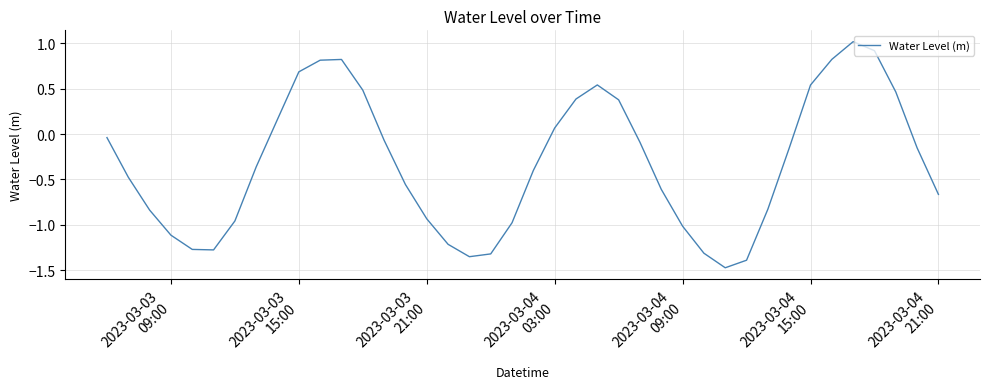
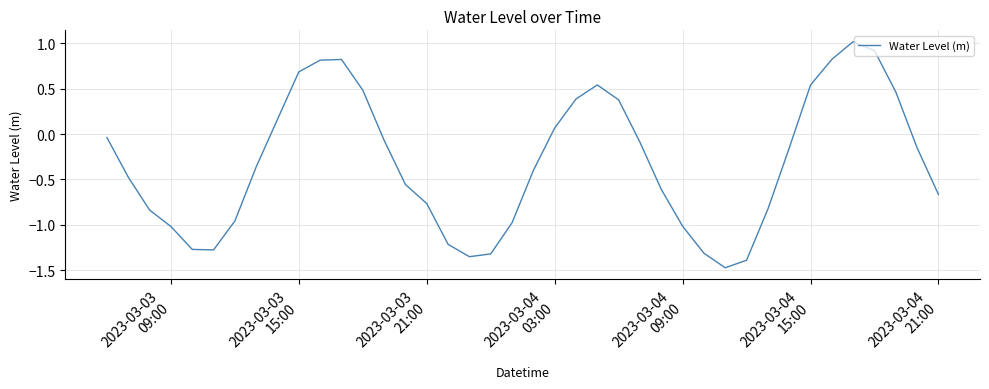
2023-03-03 09:00: -1.1 -> -1.0
2023-03-03 21:00: -0.9 -> -0.8
